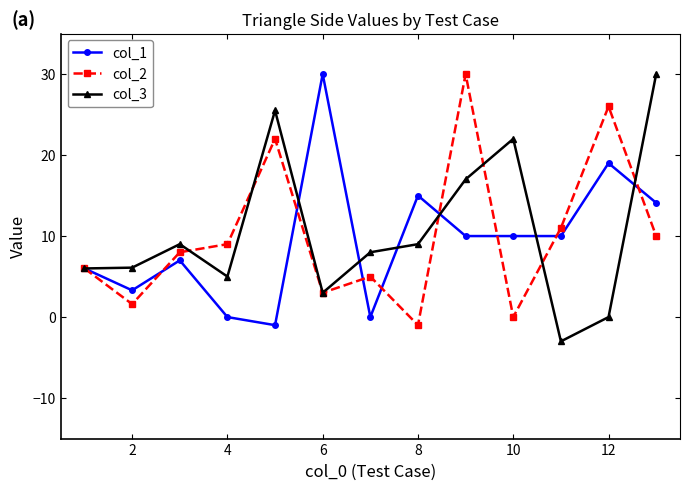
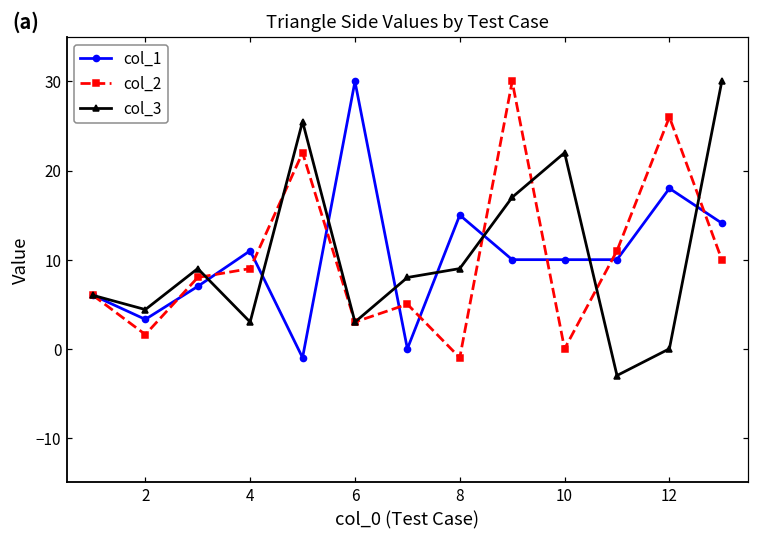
col_3, 2: 6 -> 4
col_1, 4: 0 -> 11
col_3, 4: 5 -> 3
col_1, 12: 19 -> 18
